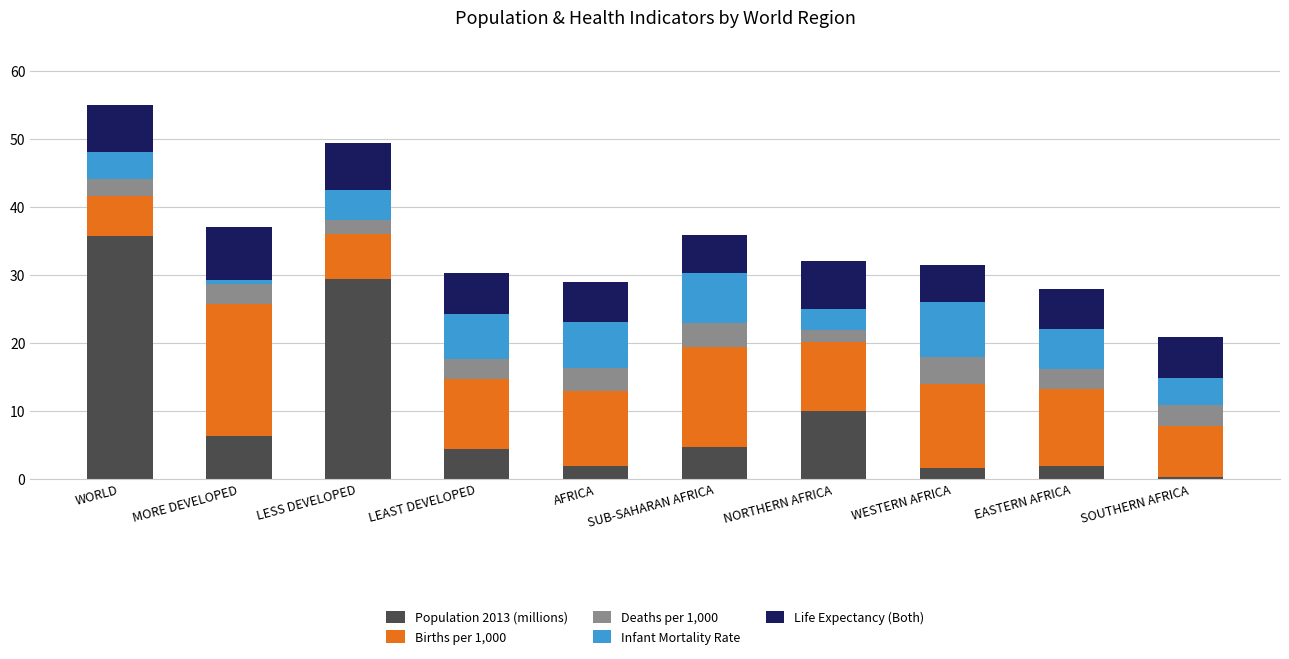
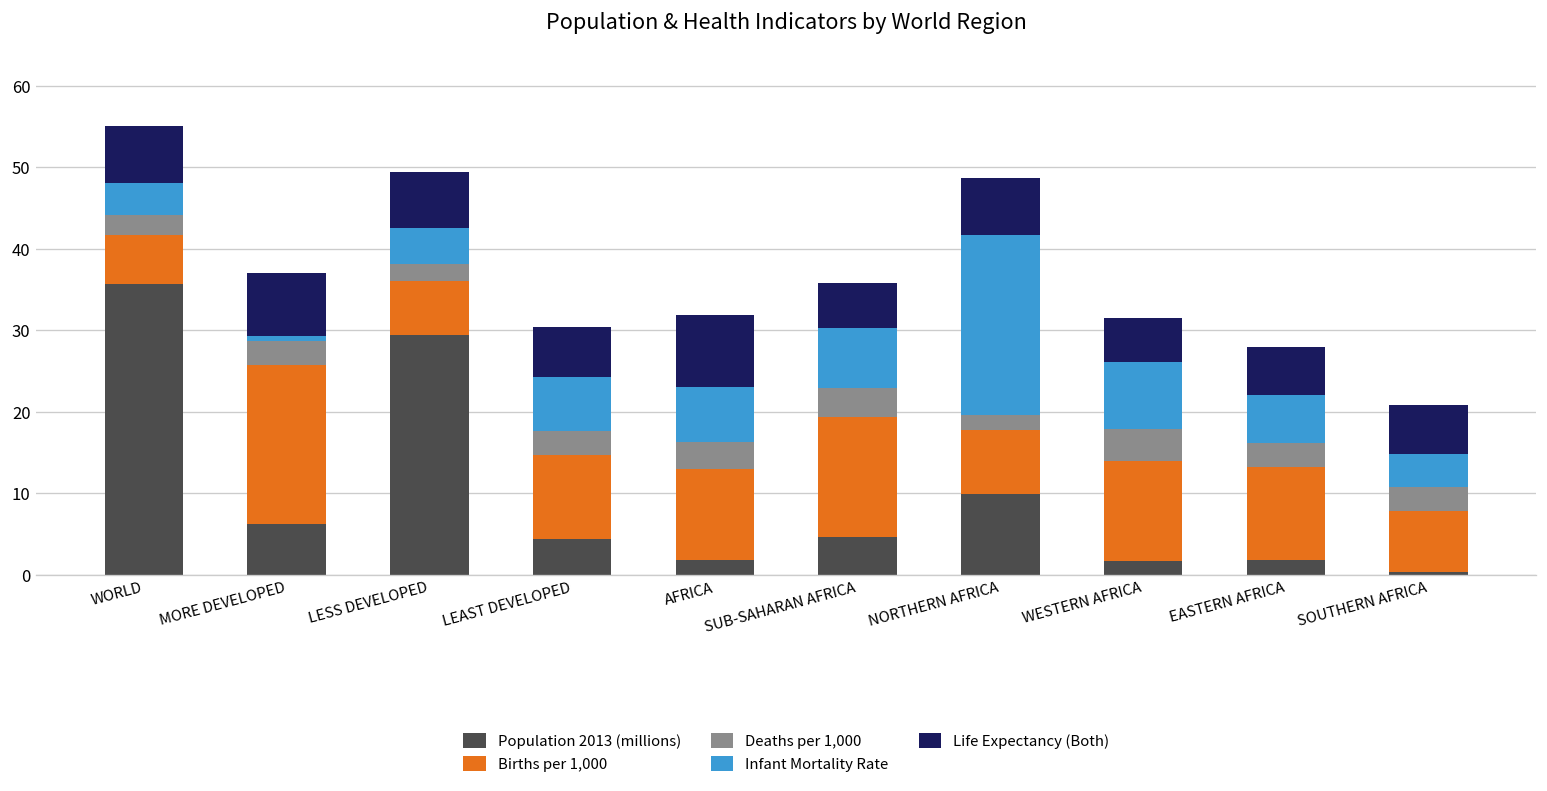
Life Expectancy (Both), AFRICA: 6 -> 9
Births per 1,000, NORTHERN AFRICA: 10 -> 8
Infant Mortality Rate, NORTHERN AFRICA: 3 -> 22
